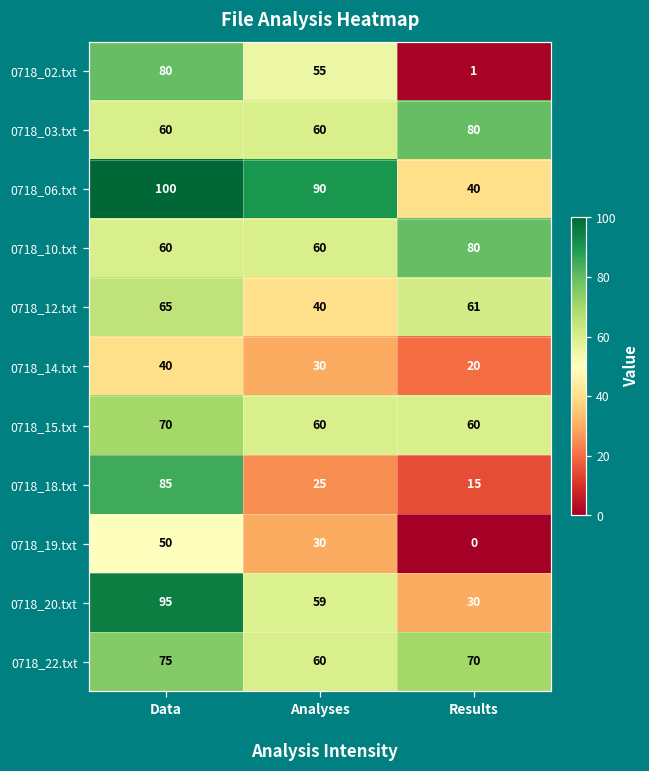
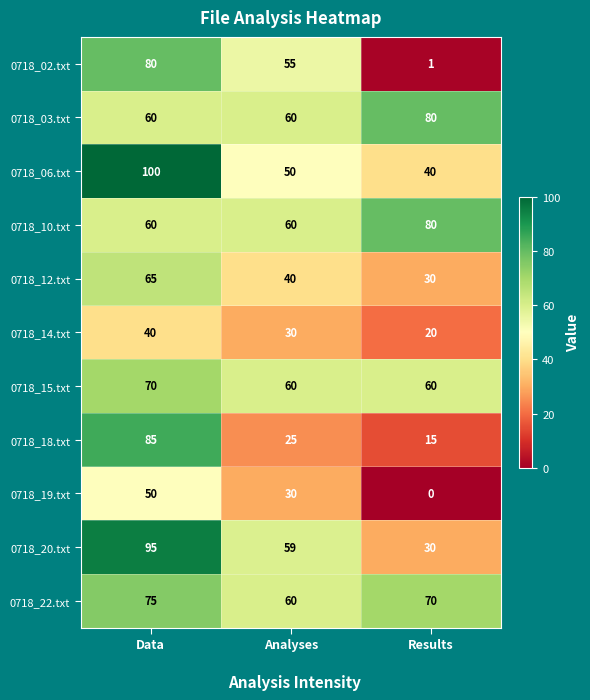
0718_06.txt, Analyses: 90 -> 50
0718_12.txt, Results: 61 -> 30
